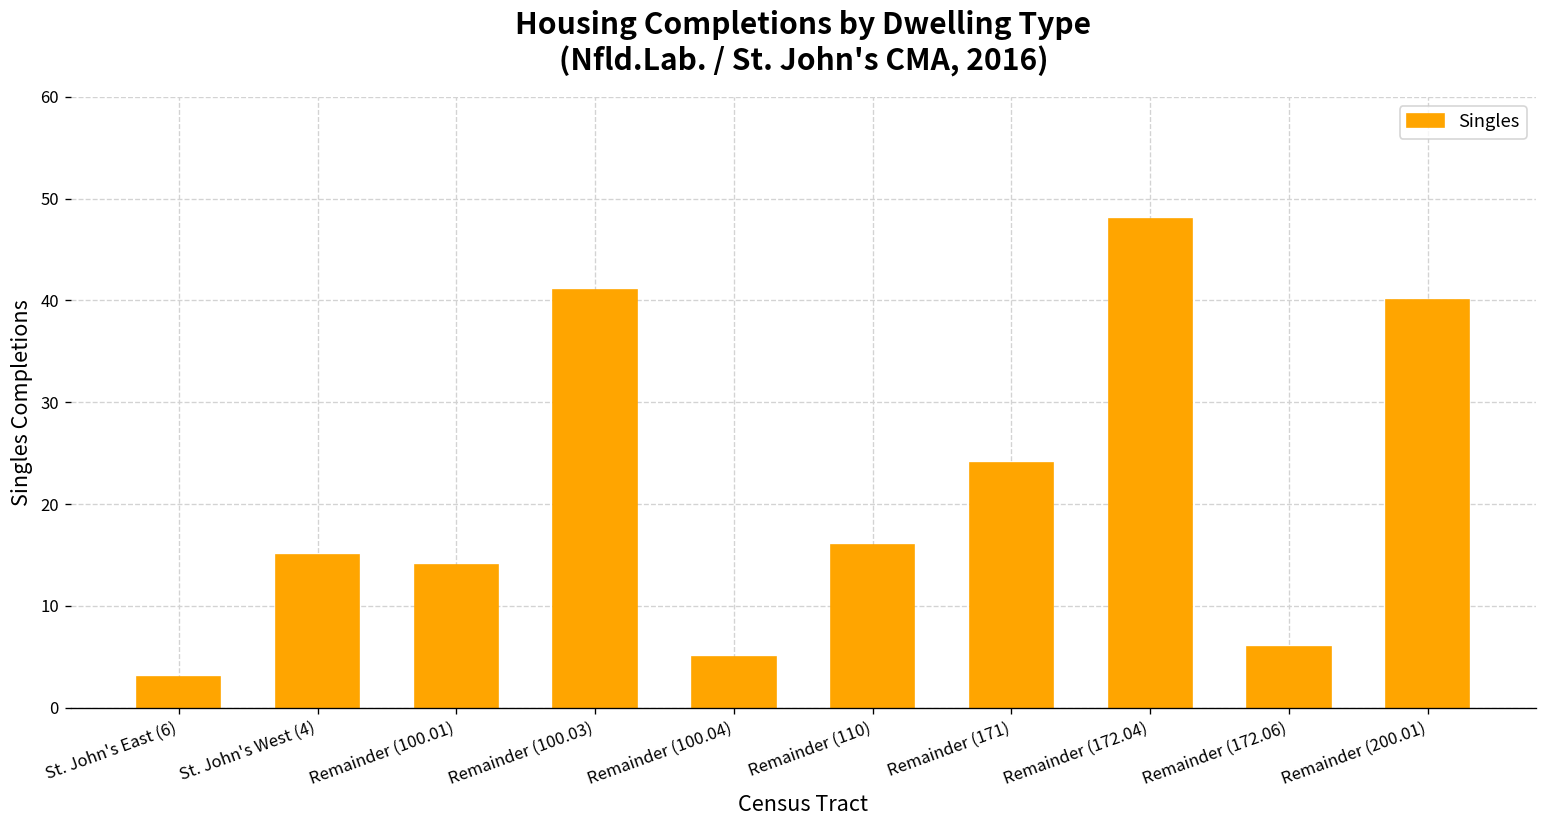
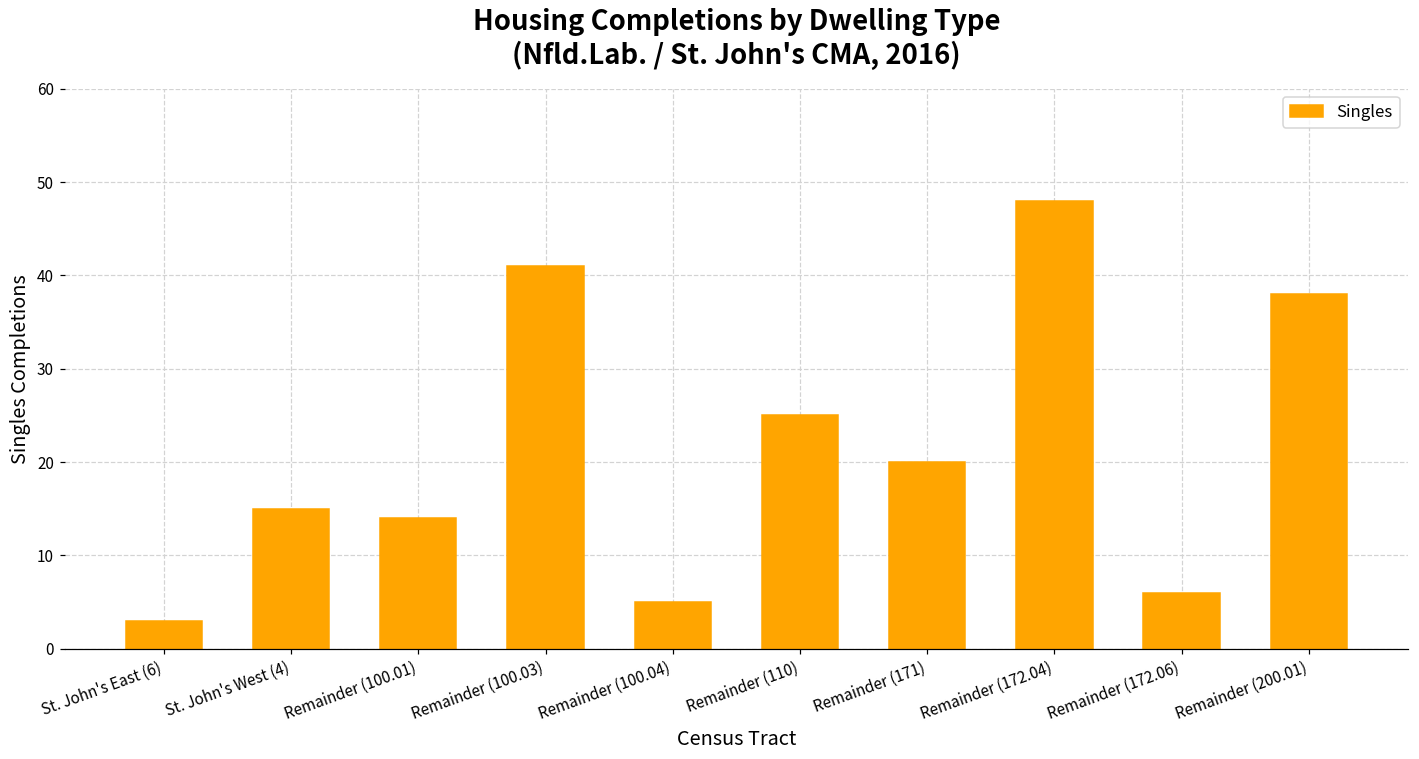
Remainder (110): 16 -> 25
Remainder (171): 24 -> 20
Remainder (200.01): 40 -> 38
